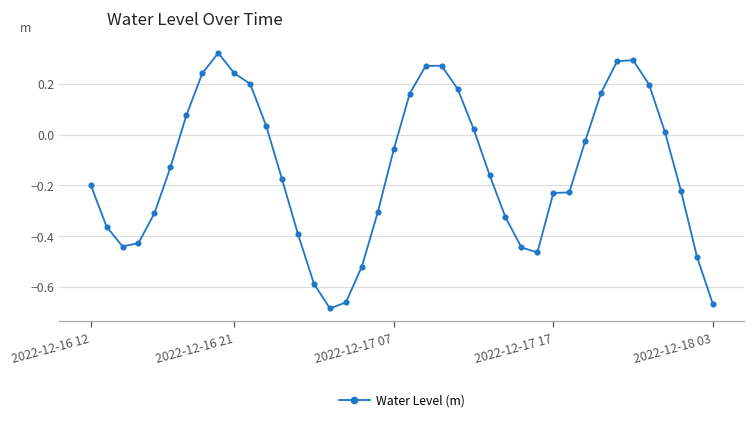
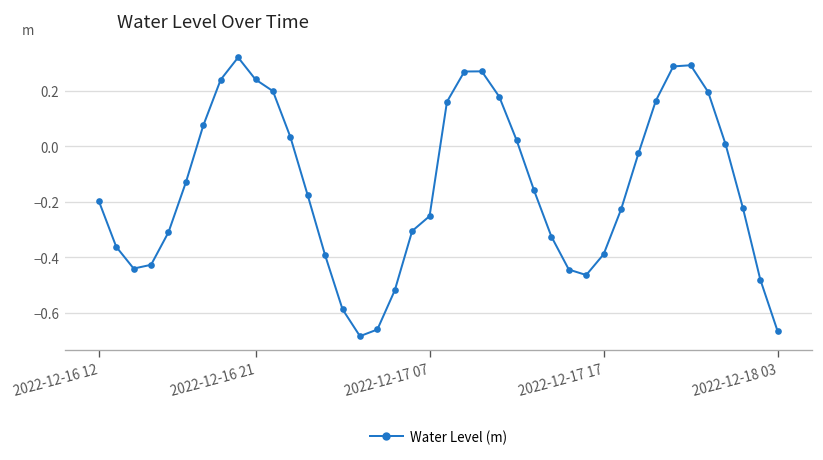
2022-12-17 07: -0.06 -> -0.25
2022-12-17 17: -0.23 -> -0.39
